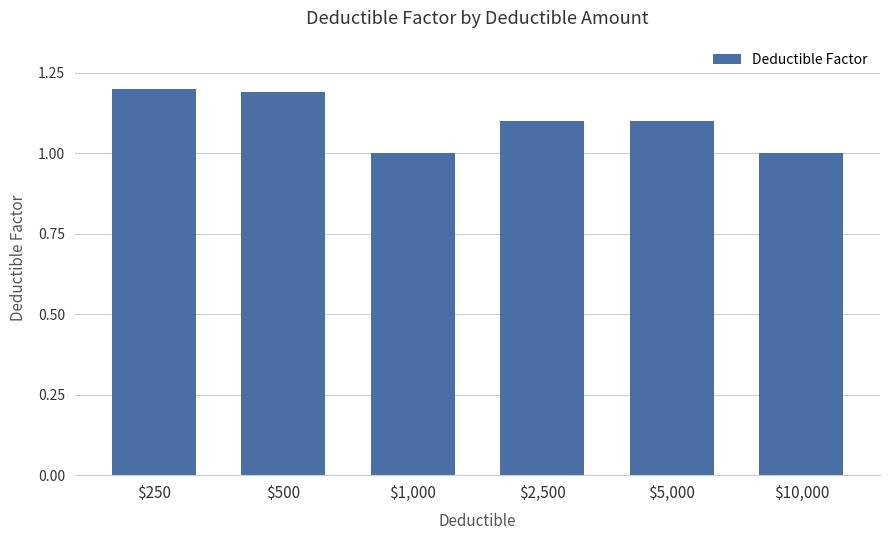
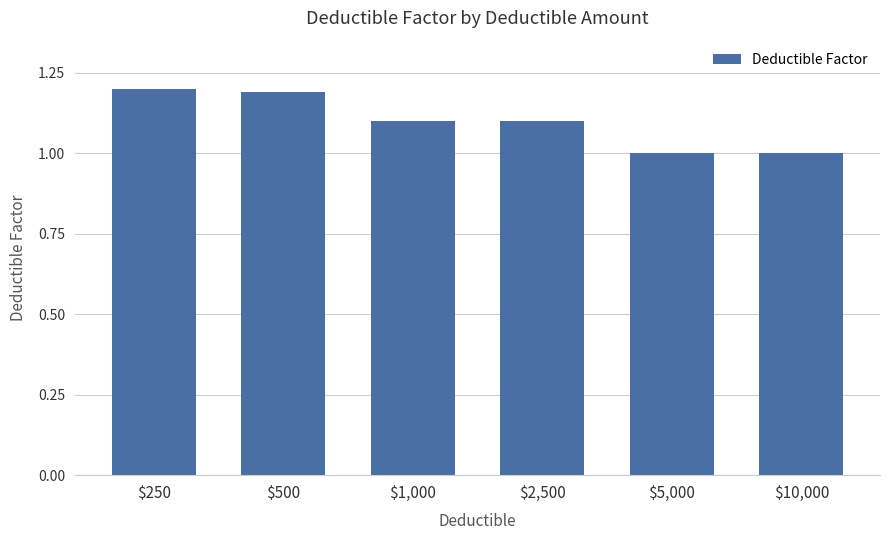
$1,000: 1.0 -> 1.1
$5,000: 1.1 -> 1.0
